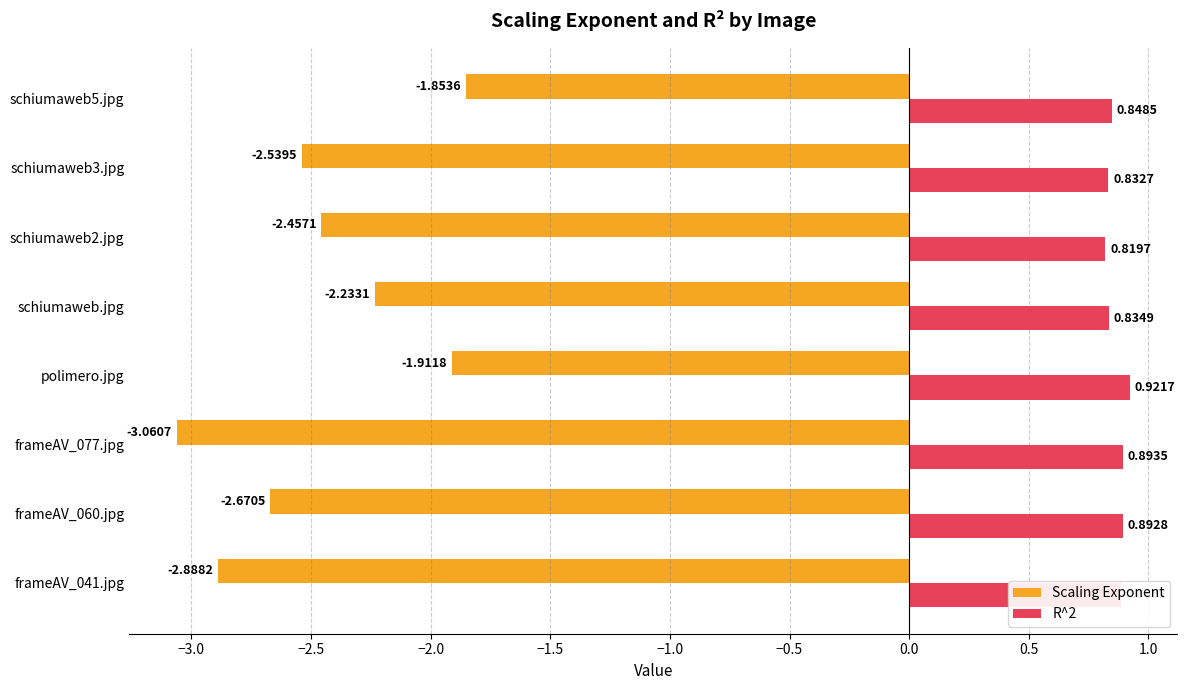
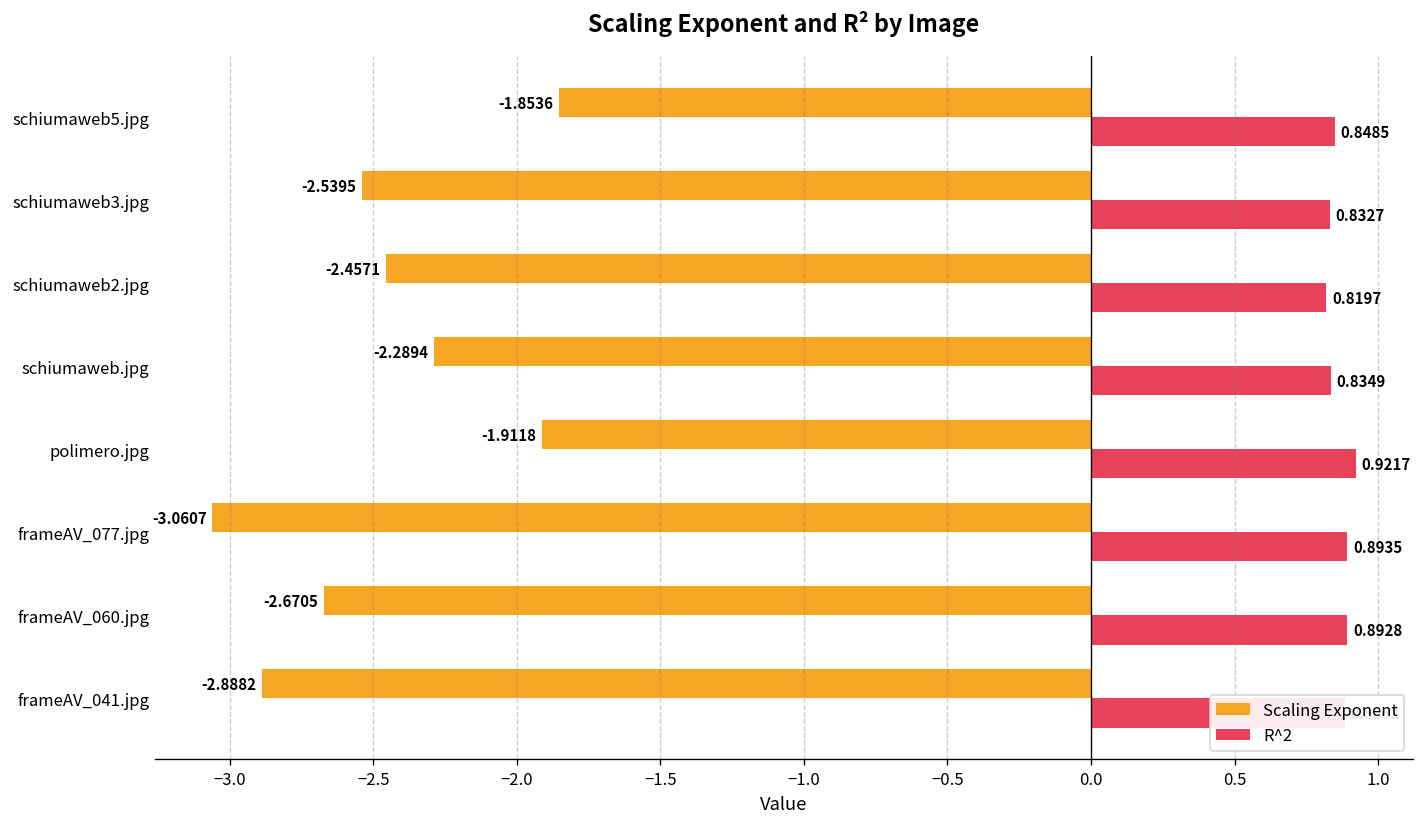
Scaling Exponent, schiumaweb.jpg: -2.2331 -> -2.2894
